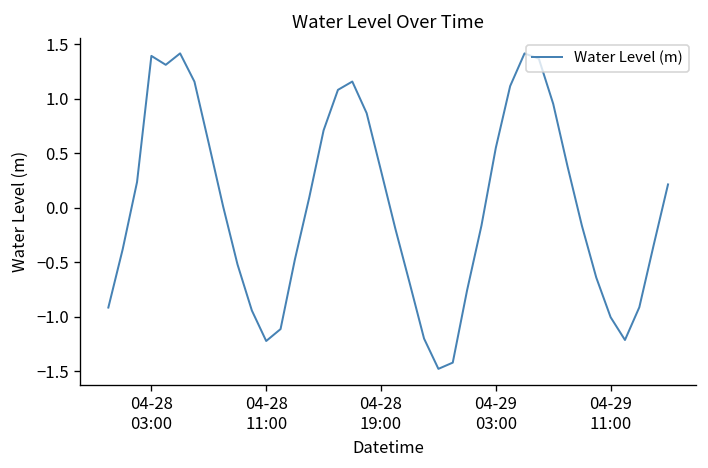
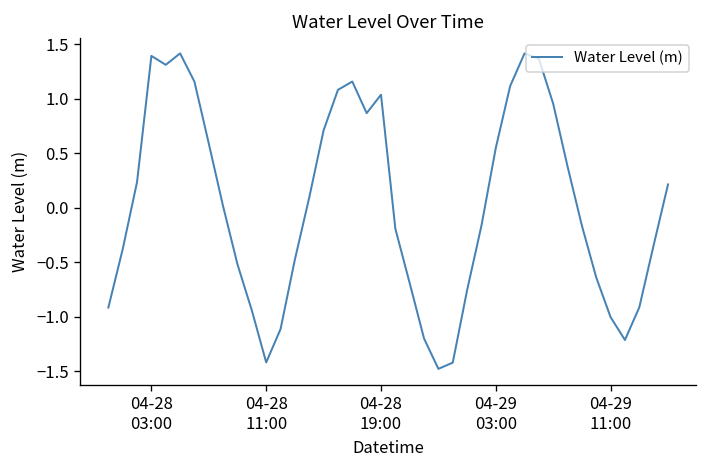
04-28 11:00: -1.2 -> -1.4
04-28 19:00: 0.3 -> 1.0
